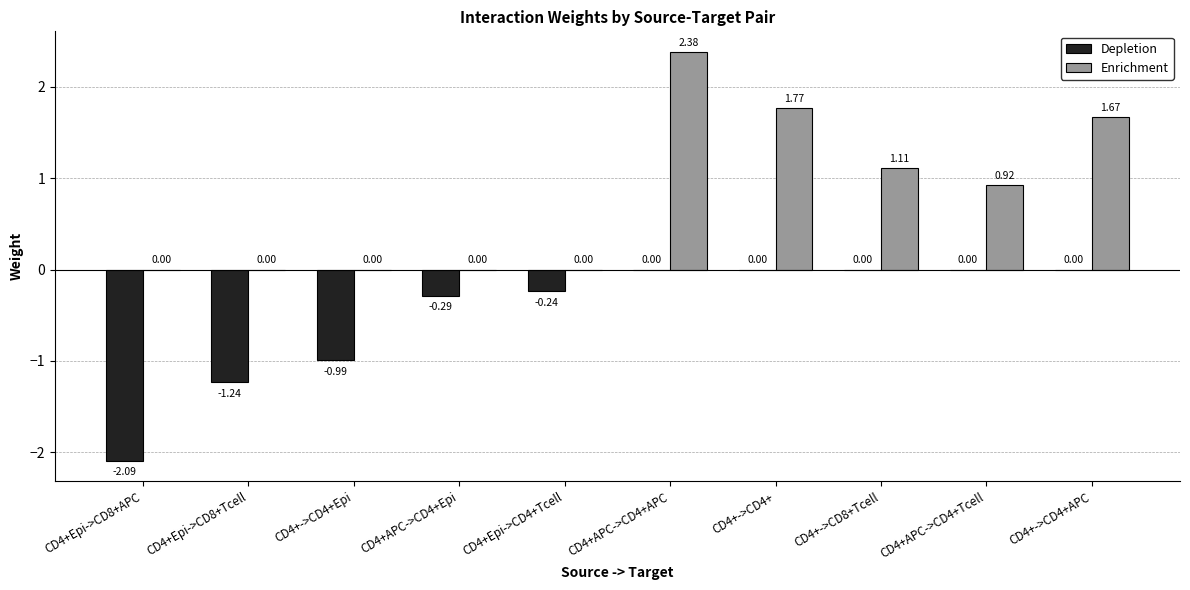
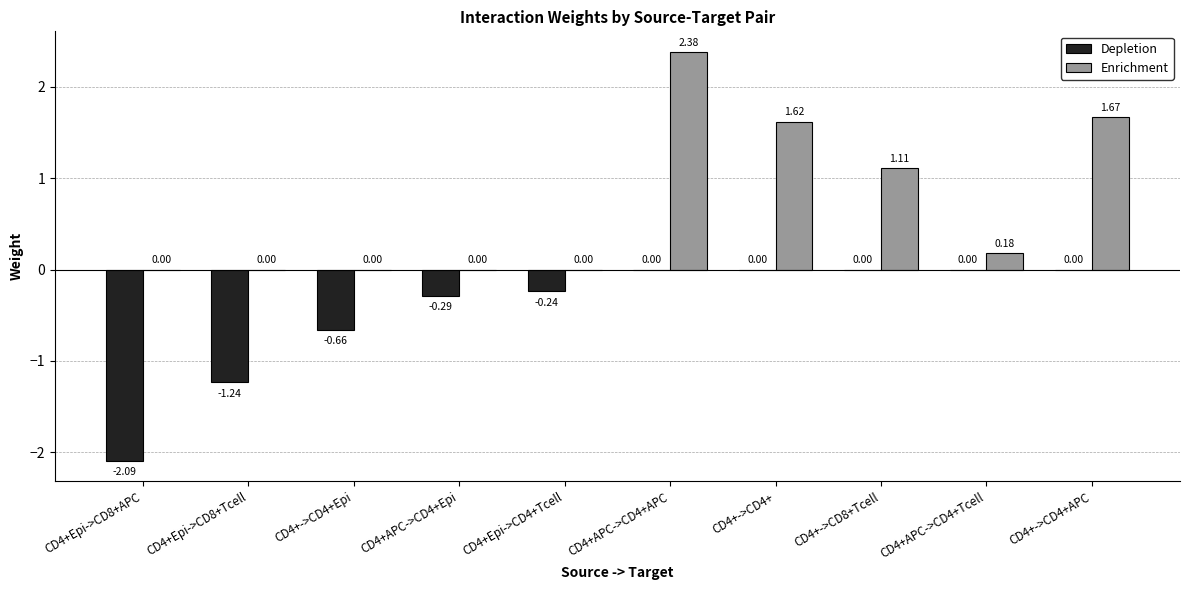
Depletion, CD4+->CD4+Epi: -0.99 -> -0.66
Enrichment, CD4+->CD4+: 1.77 -> 1.62
Enrichment, CD4+APC->CD4+Tcell: 0.92 -> 0.18
